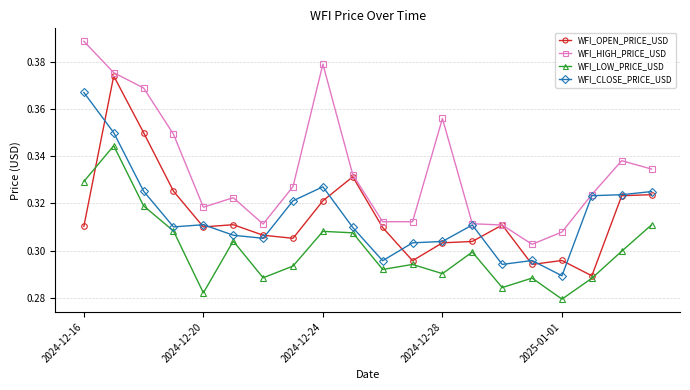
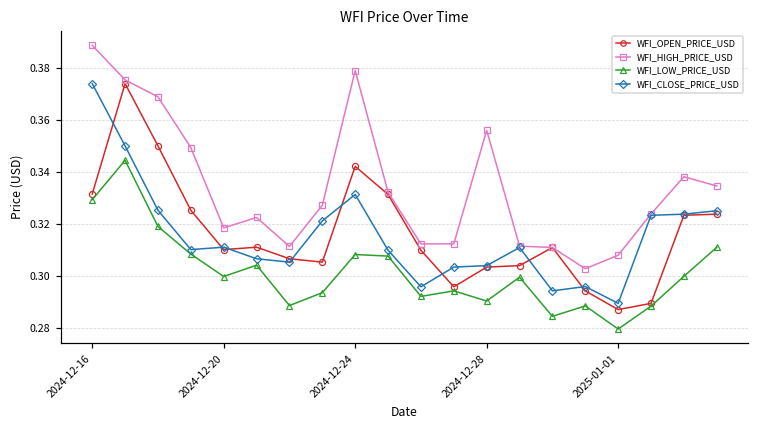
WFI_OPEN_PRICE_USD, 2024-12-16: 0.310 -> 0.331
WFI_CLOSE_PRICE_USD, 2024-12-16: 0.367 -> 0.374
WFI_LOW_PRICE_USD, 2024-12-20: 0.282 -> 0.300
WFI_OPEN_PRICE_USD, 2024-12-24: 0.321 -> 0.342
WFI_CLOSE_PRICE_USD, 2024-12-24: 0.327 -> 0.331
WFI_OPEN_PRICE_USD, 2025-01-01: 0.296 -> 0.287
